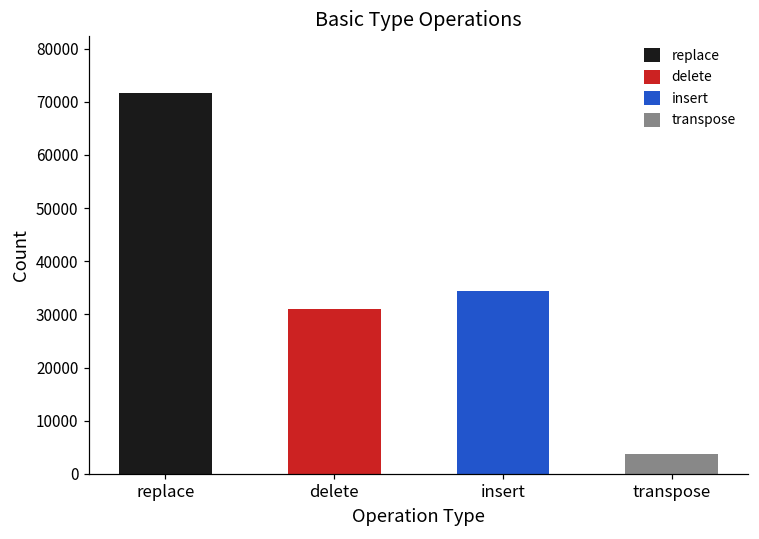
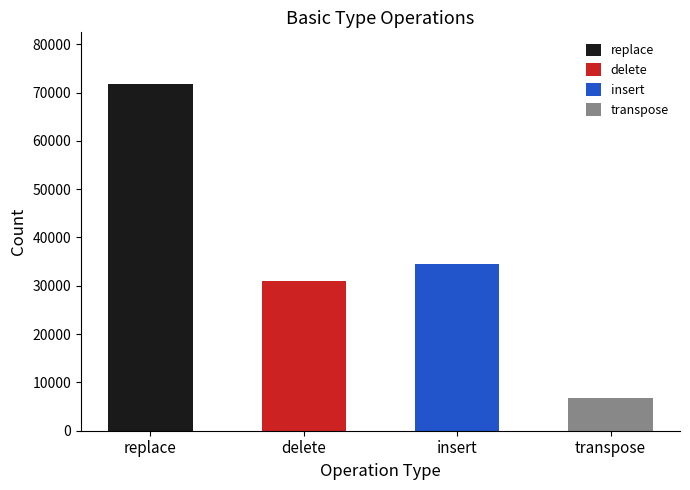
transpose: 4000 -> 7000
